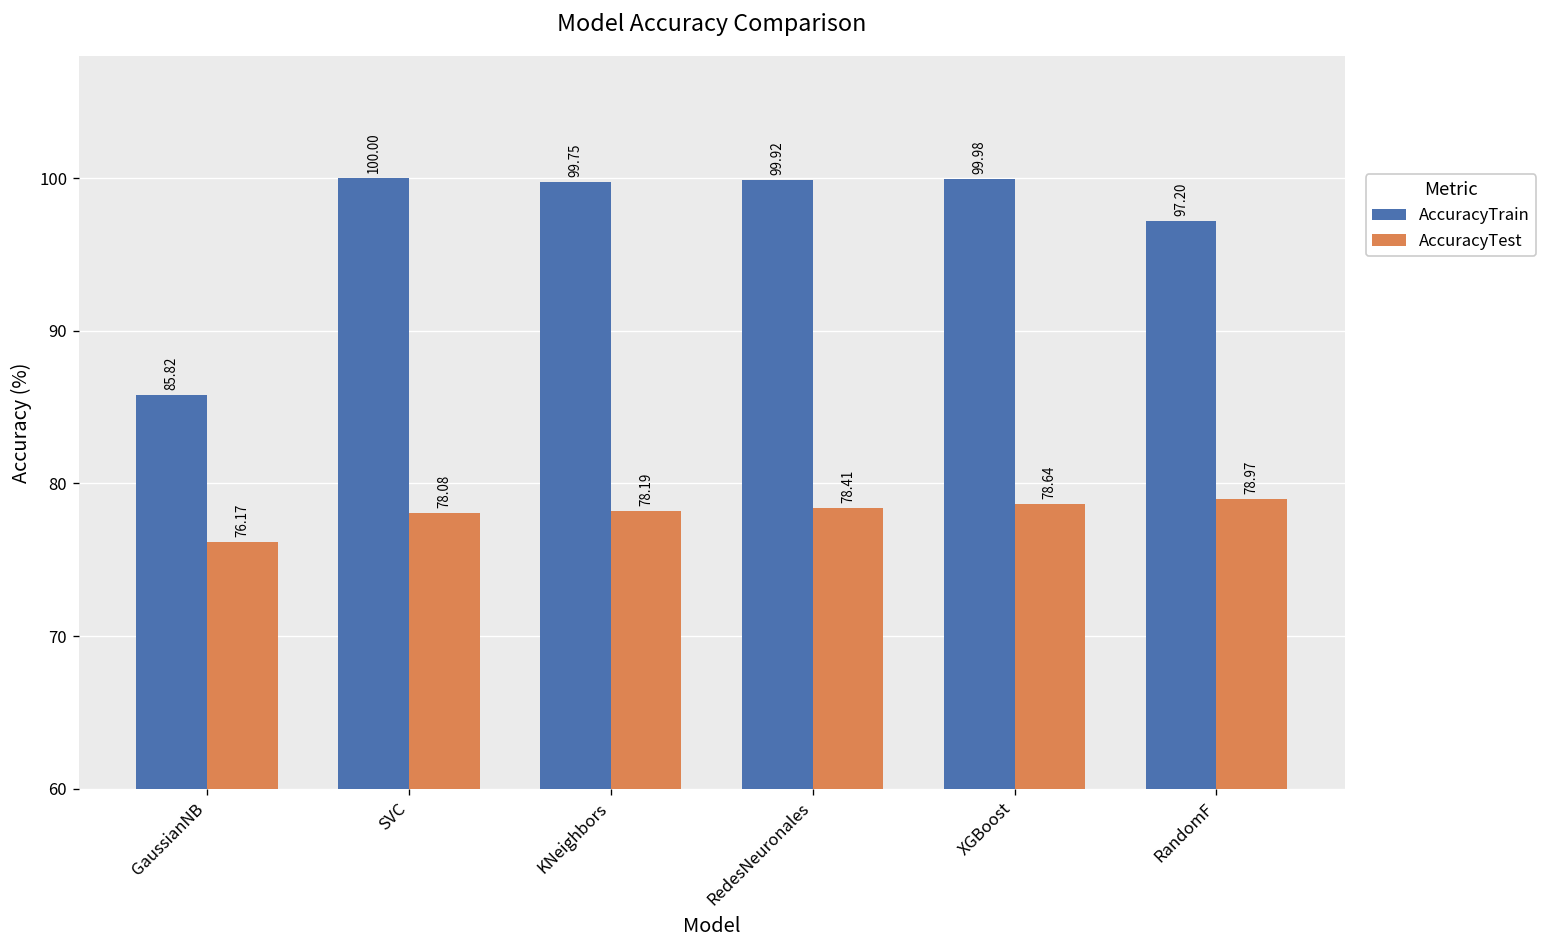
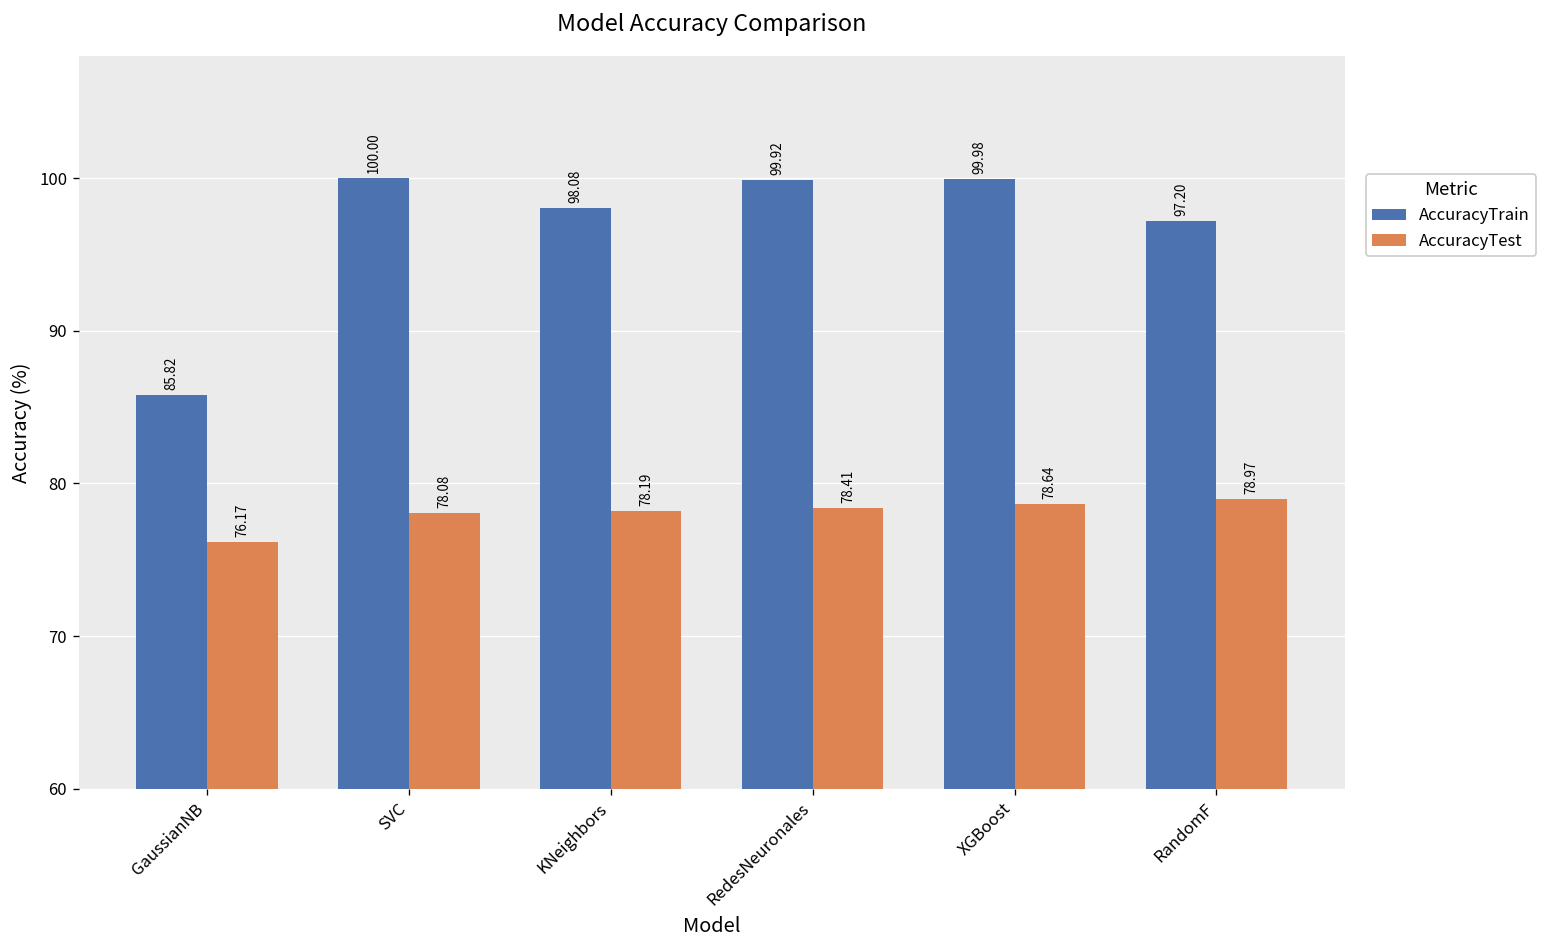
AccuracyTrain, KNeighbors: 99.75 -> 98.08
